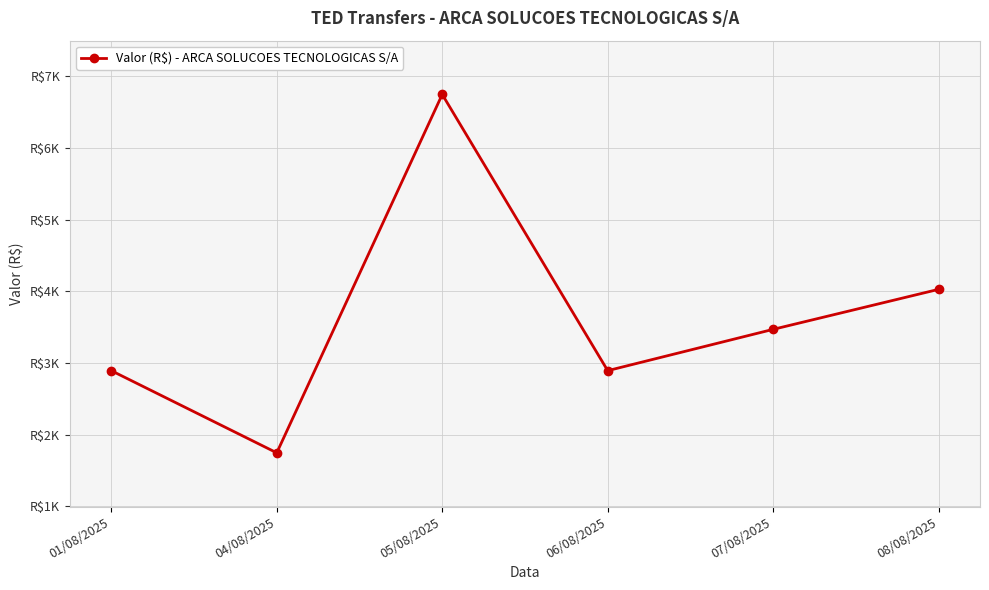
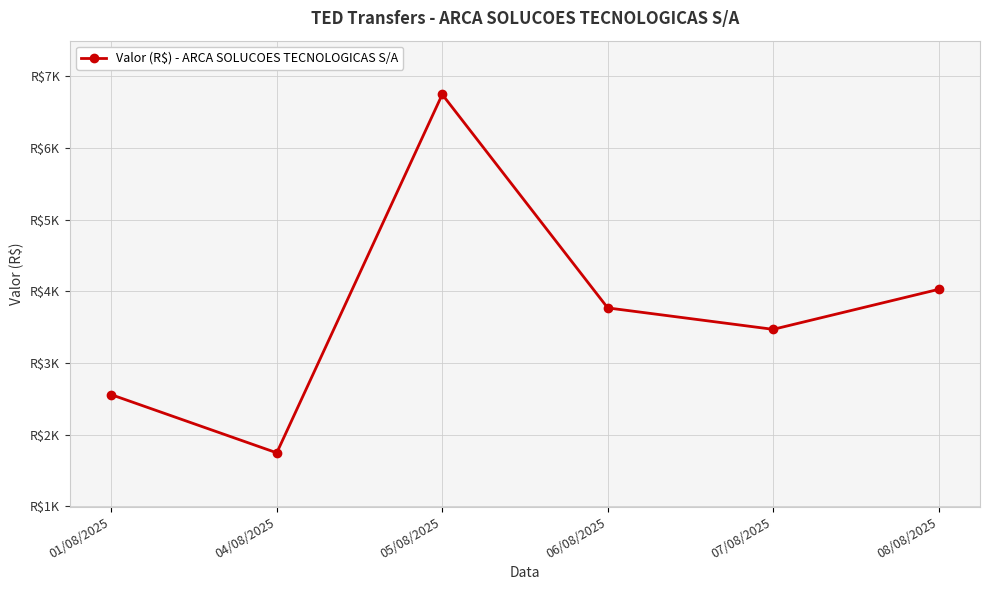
01/08/2025: R$2900 -> R$2600
06/08/2025: R$2900 -> R$3800
